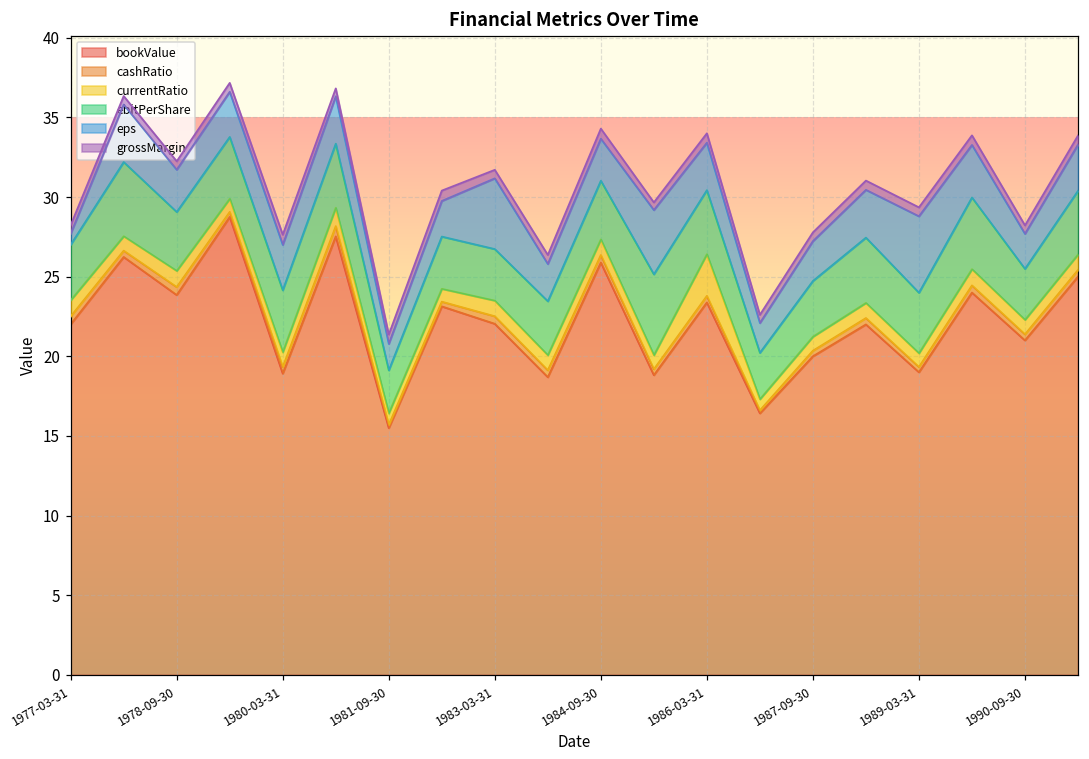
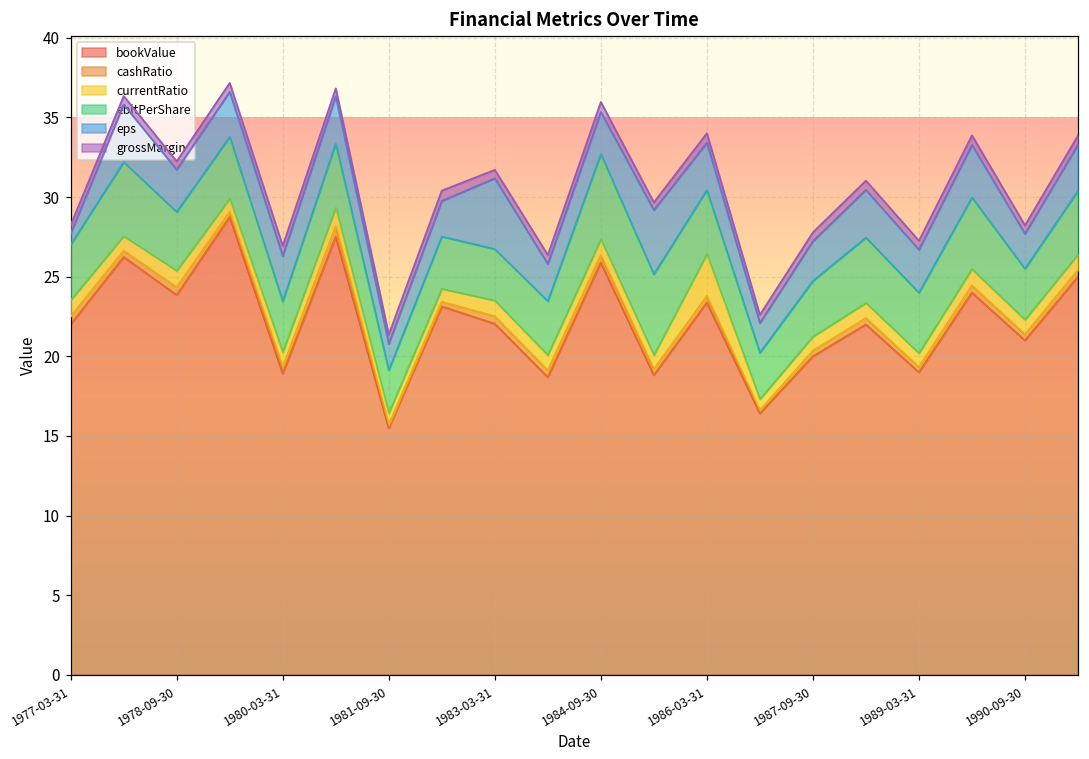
ebitPerShare, 1980-03-31: 3.9 -> 3.2
ebitPerShare, 1984-09-30: 3.7 -> 5.4
eps, 1989-03-31: 4.8 -> 2.7
